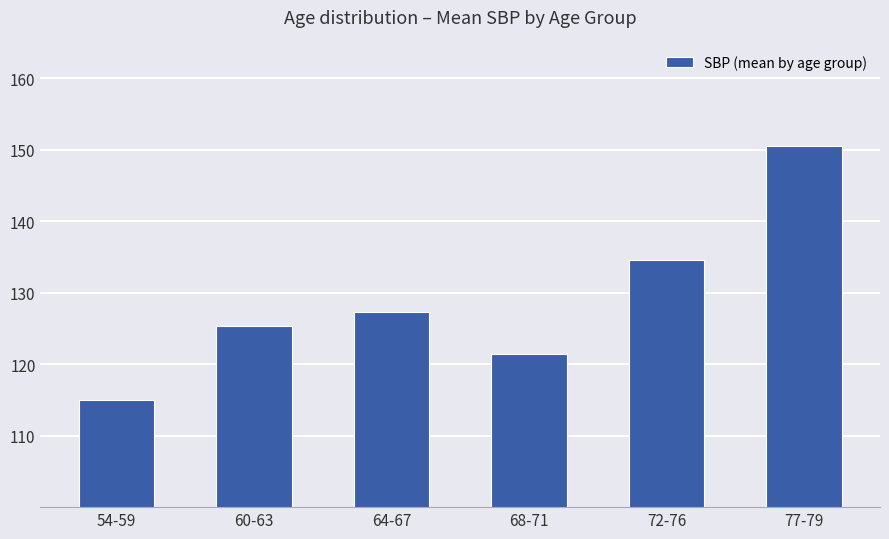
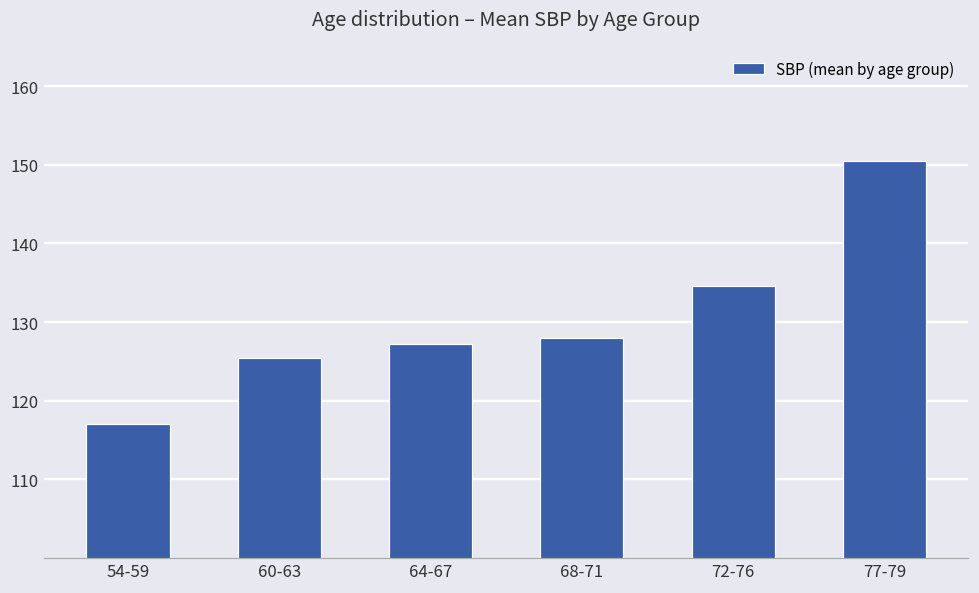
54-59: 115 -> 117
68-71: 121 -> 128
